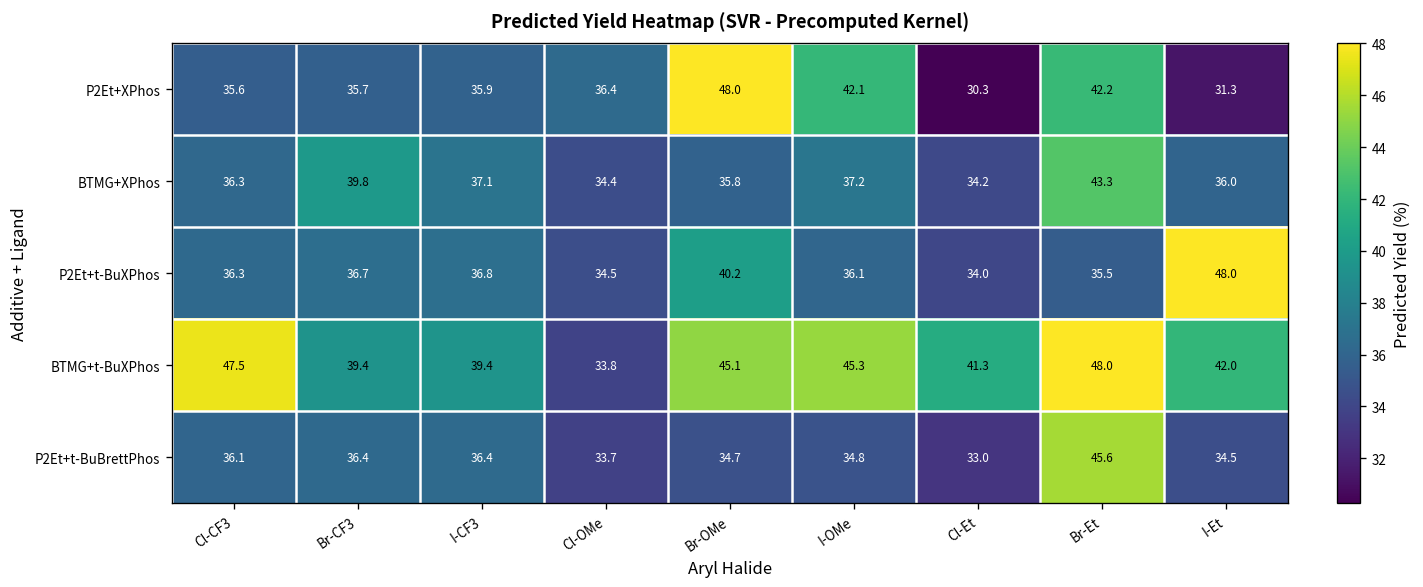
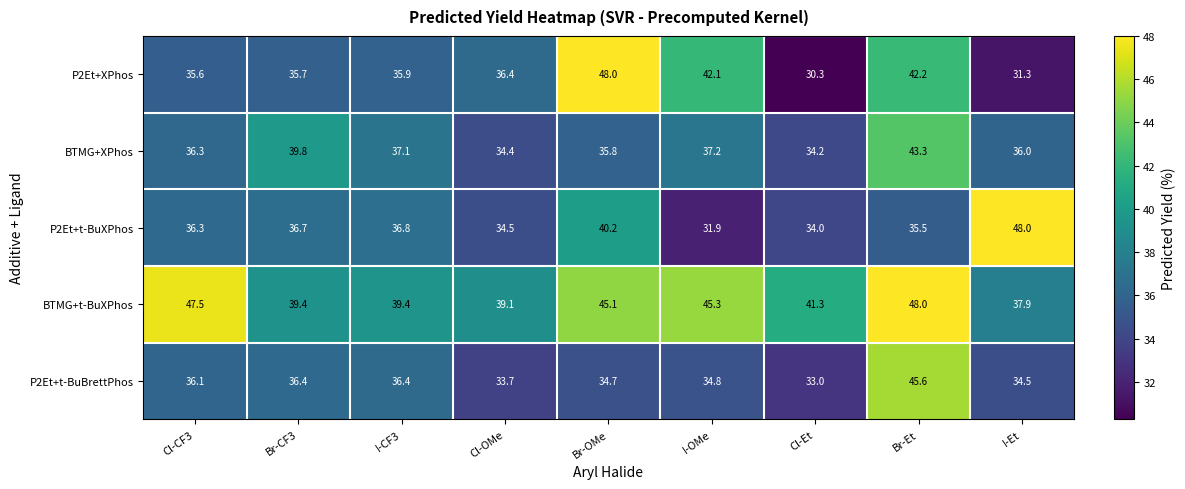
P2Et+t-BuXPhos, I-OMe: 36.1 -> 31.9
BTMG+t-BuXPhos, Cl-OMe: 33.8 -> 39.1
BTMG+t-BuXPhos, I-Et: 42.0 -> 37.9
